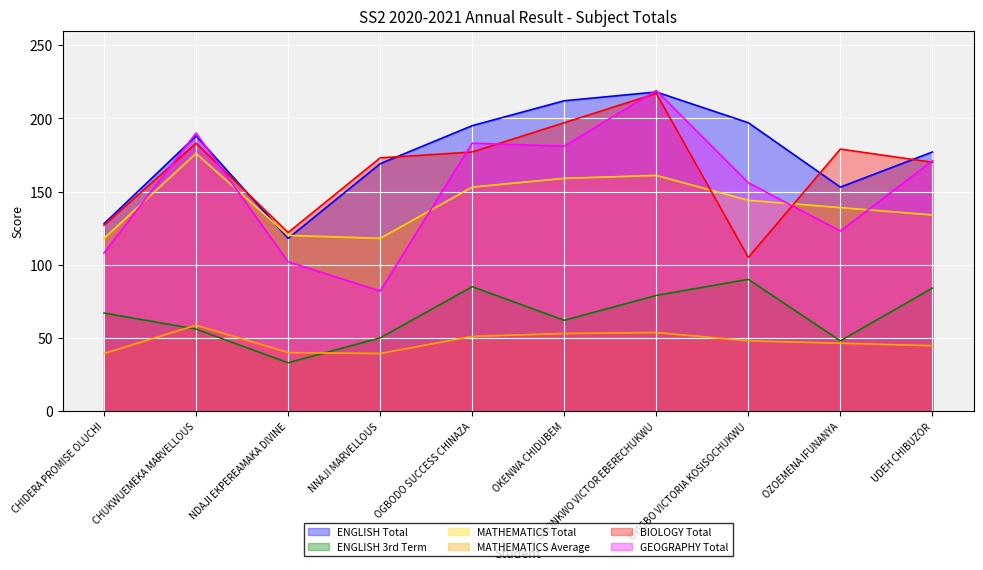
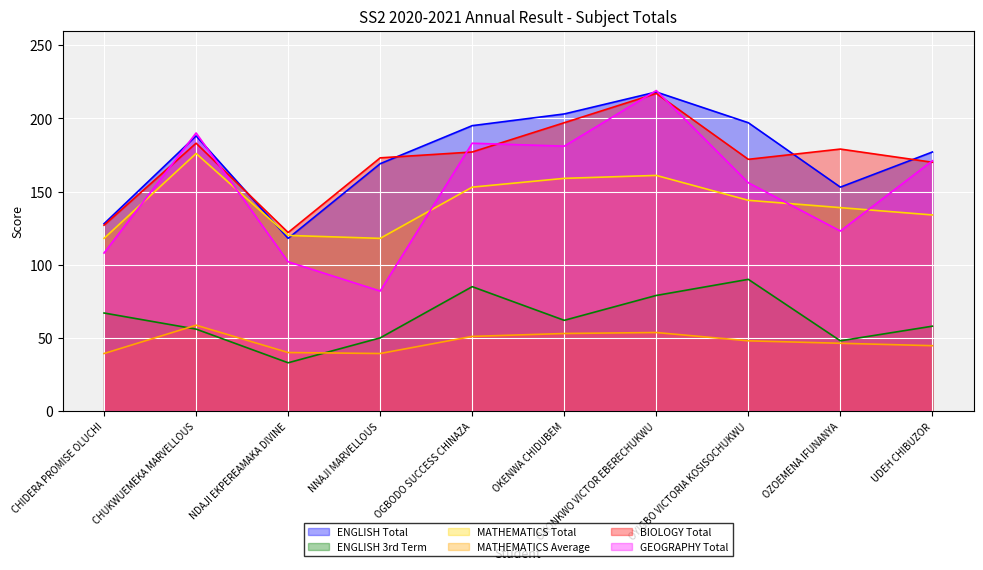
ENGLISH Total, OKENWA CHIDUBEM: 212 -> 203
BIOLOGY Total, OYIGBO VICTORIA KOSISOCHUKWU: 105 -> 172
ENGLISH 3rd Term, UDEH CHIBUZOR: 84 -> 58
